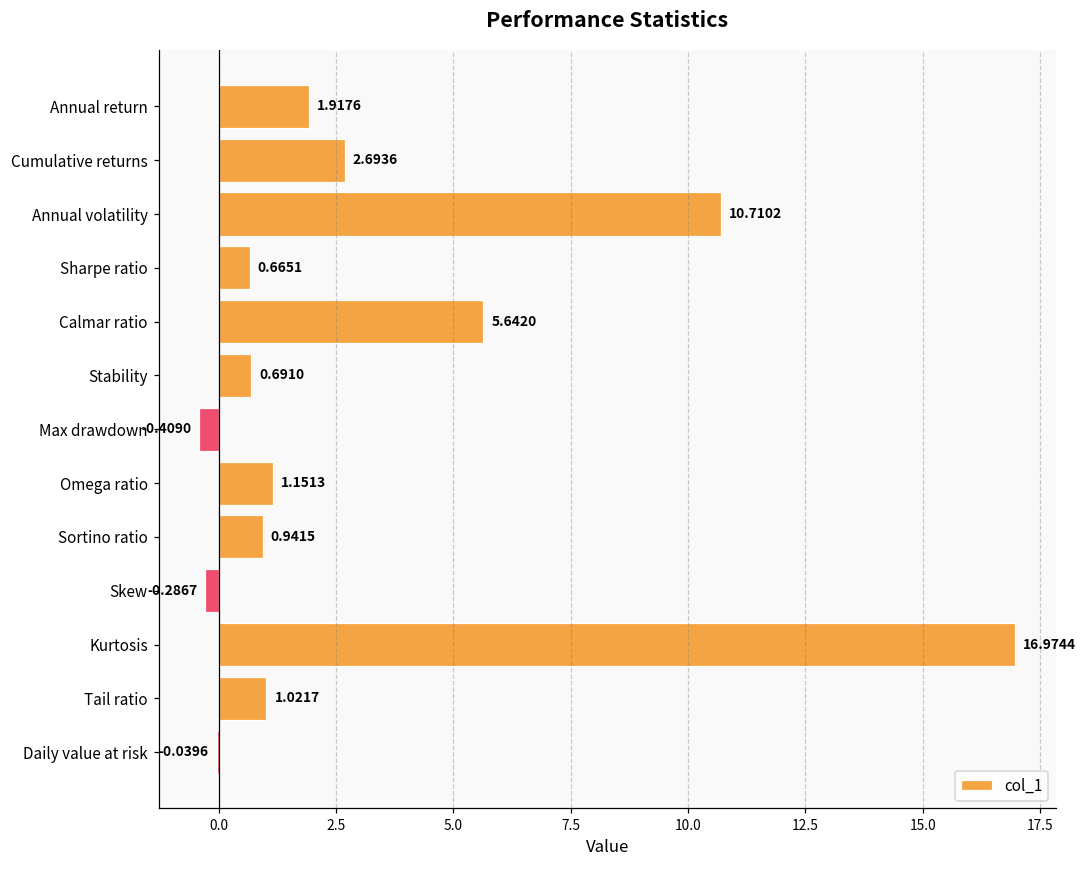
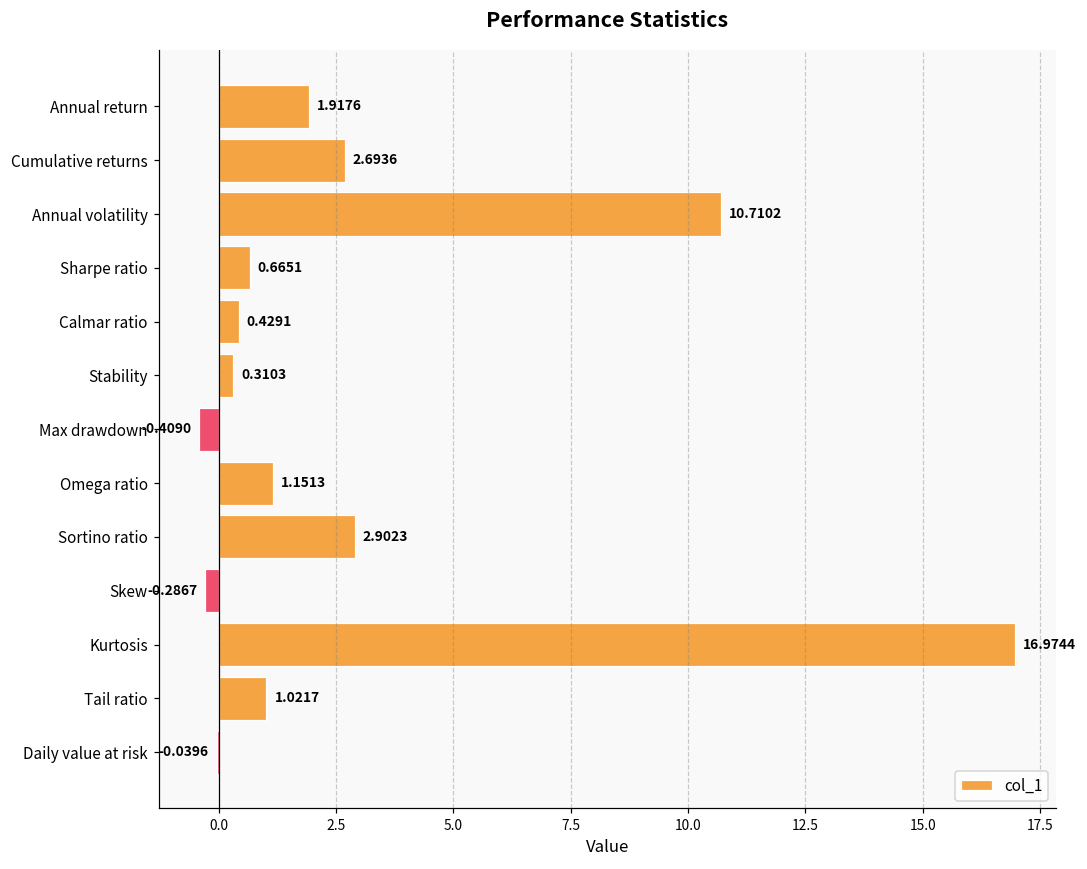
Calmar ratio: 5.6420 -> 0.4291
Stability: 0.6910 -> 0.3103
Sortino ratio: 0.9415 -> 2.9023
